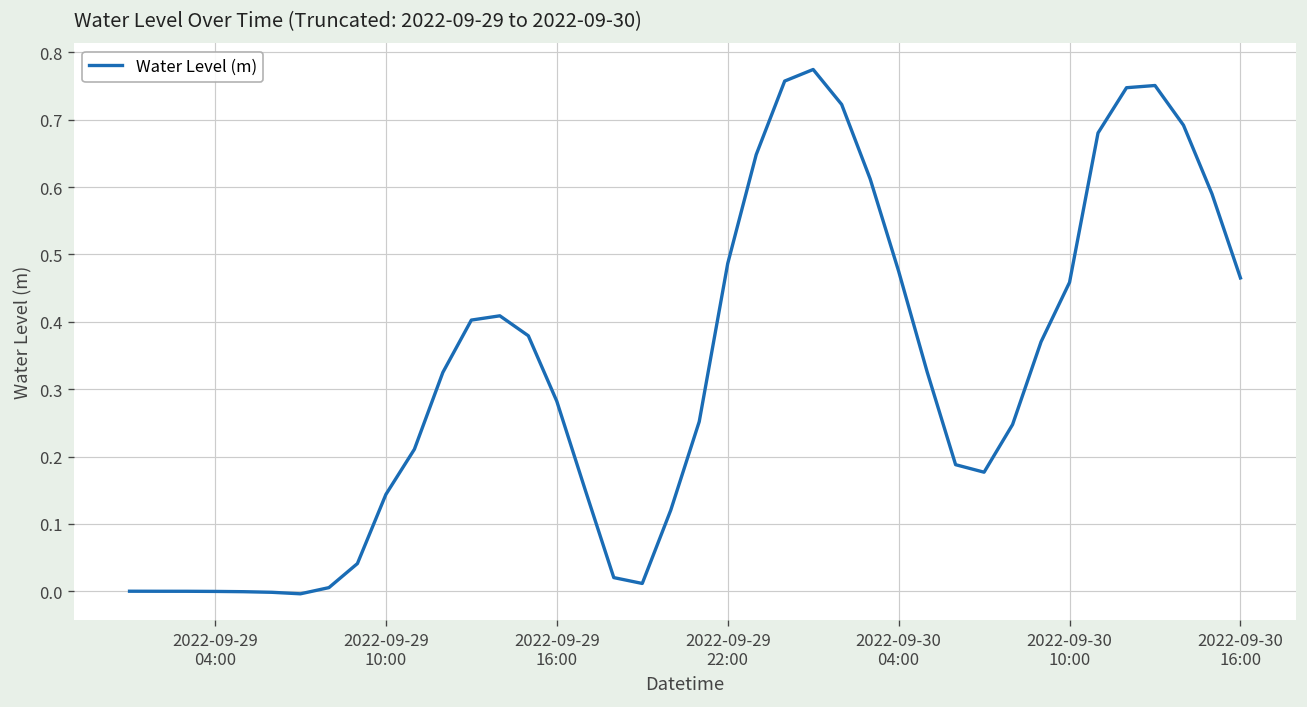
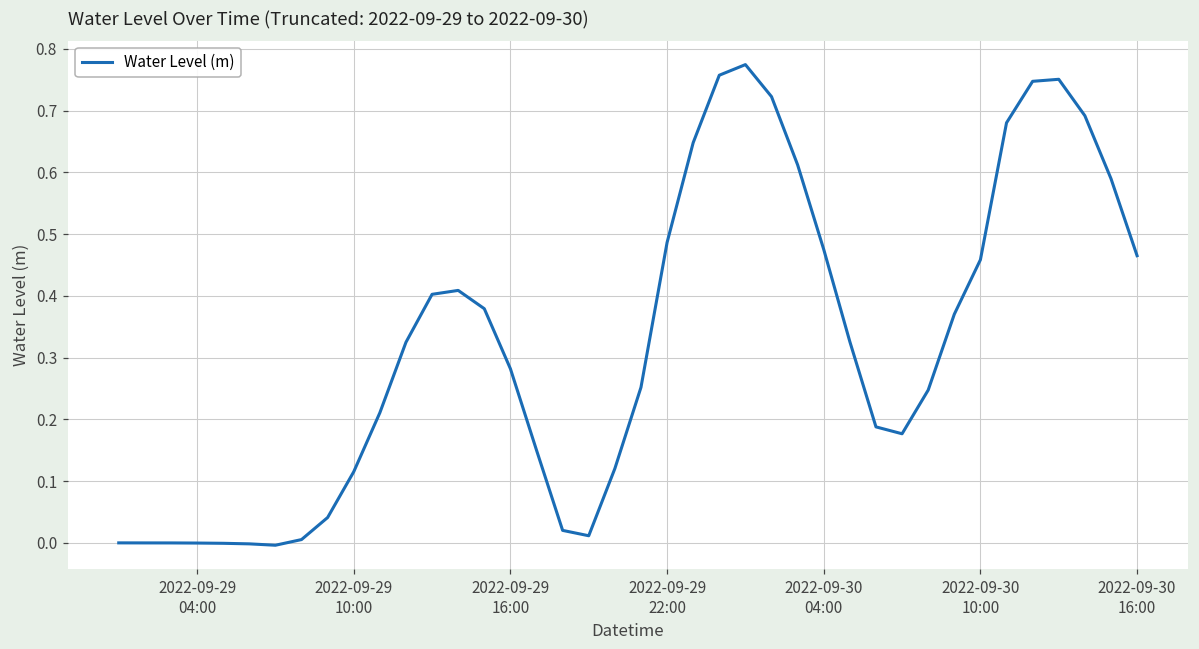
2022-09-29 10:00: 0.14 -> 0.12
